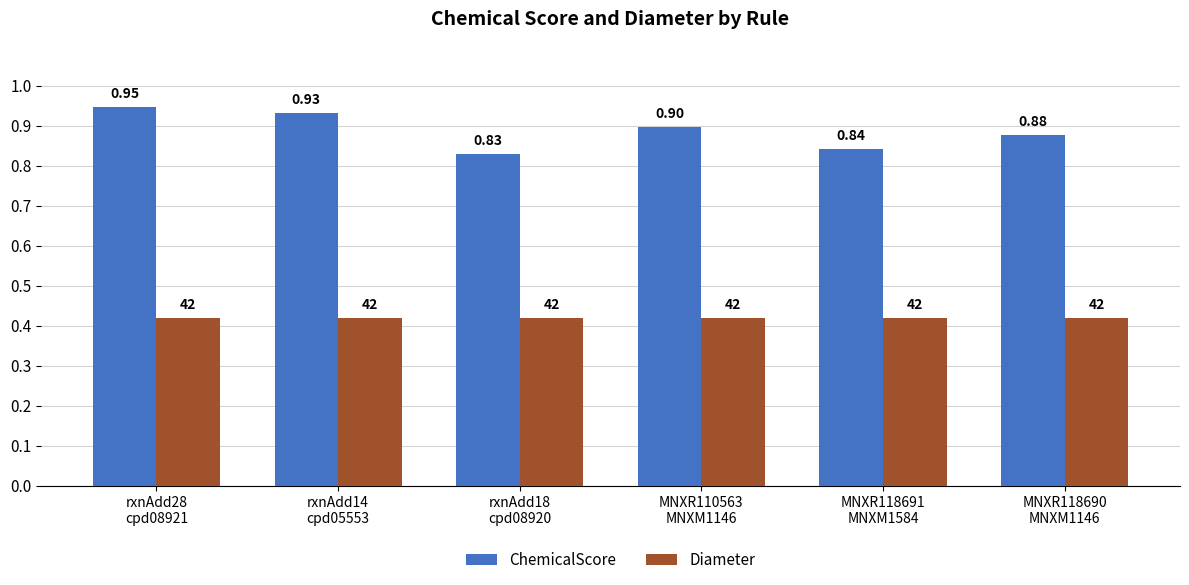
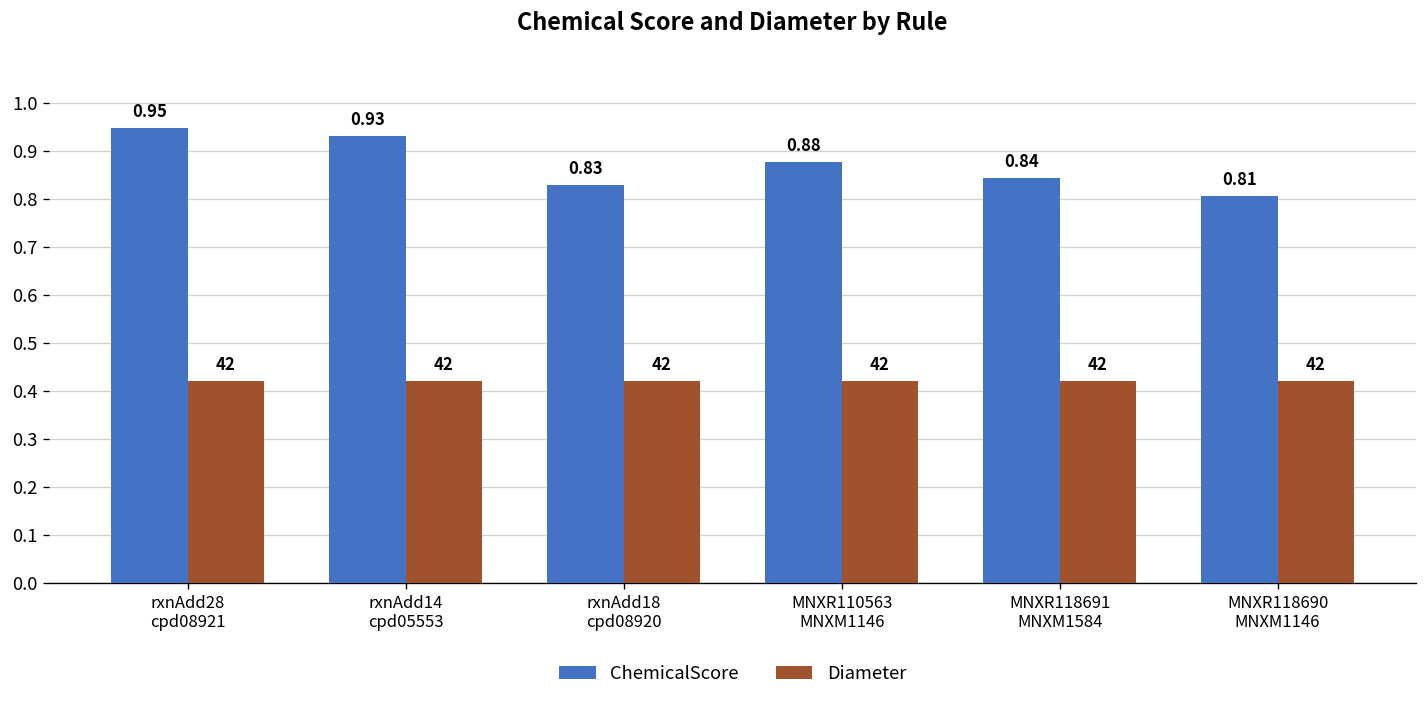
ChemicalScore, MNXR110563 MNXM1146: 0.90 -> 0.88
ChemicalScore, MNXR118690 MNXM1146: 0.88 -> 0.81
